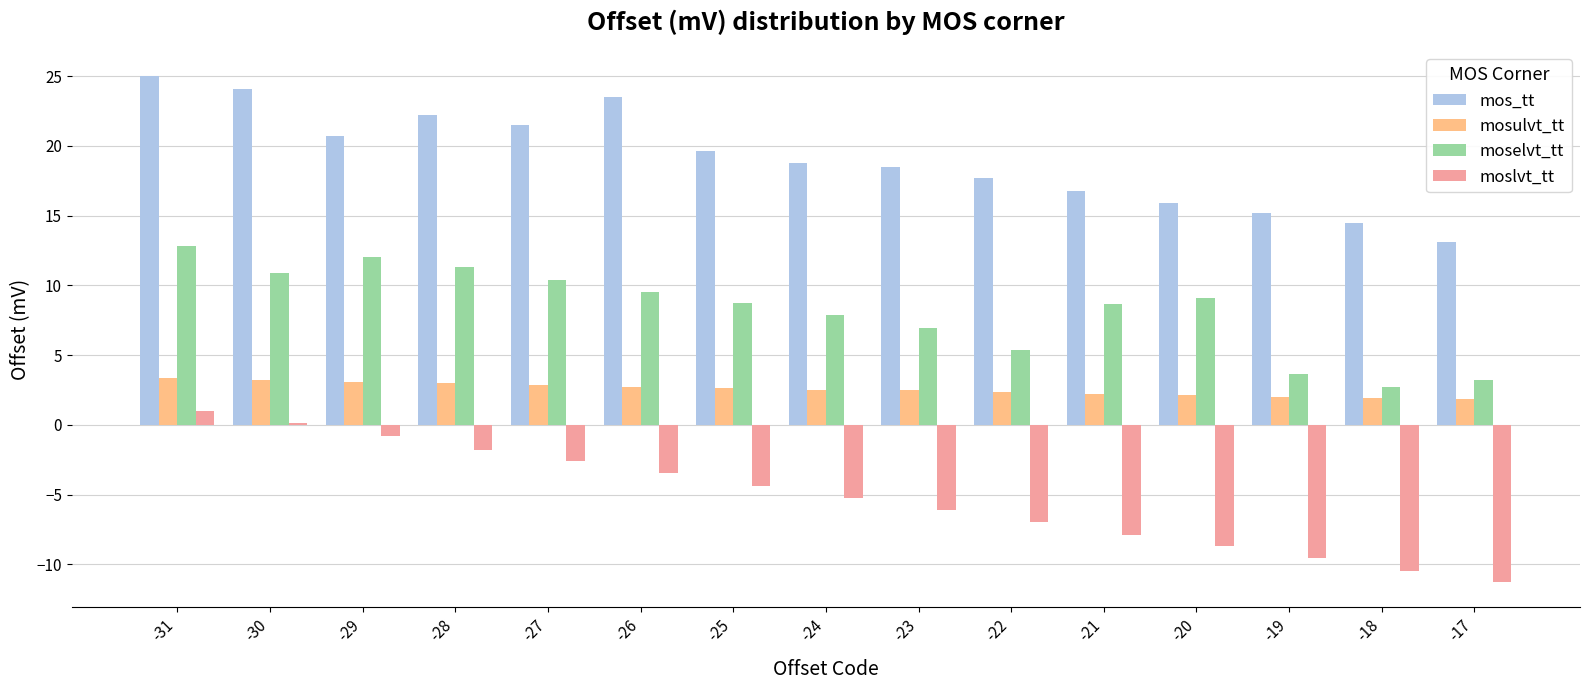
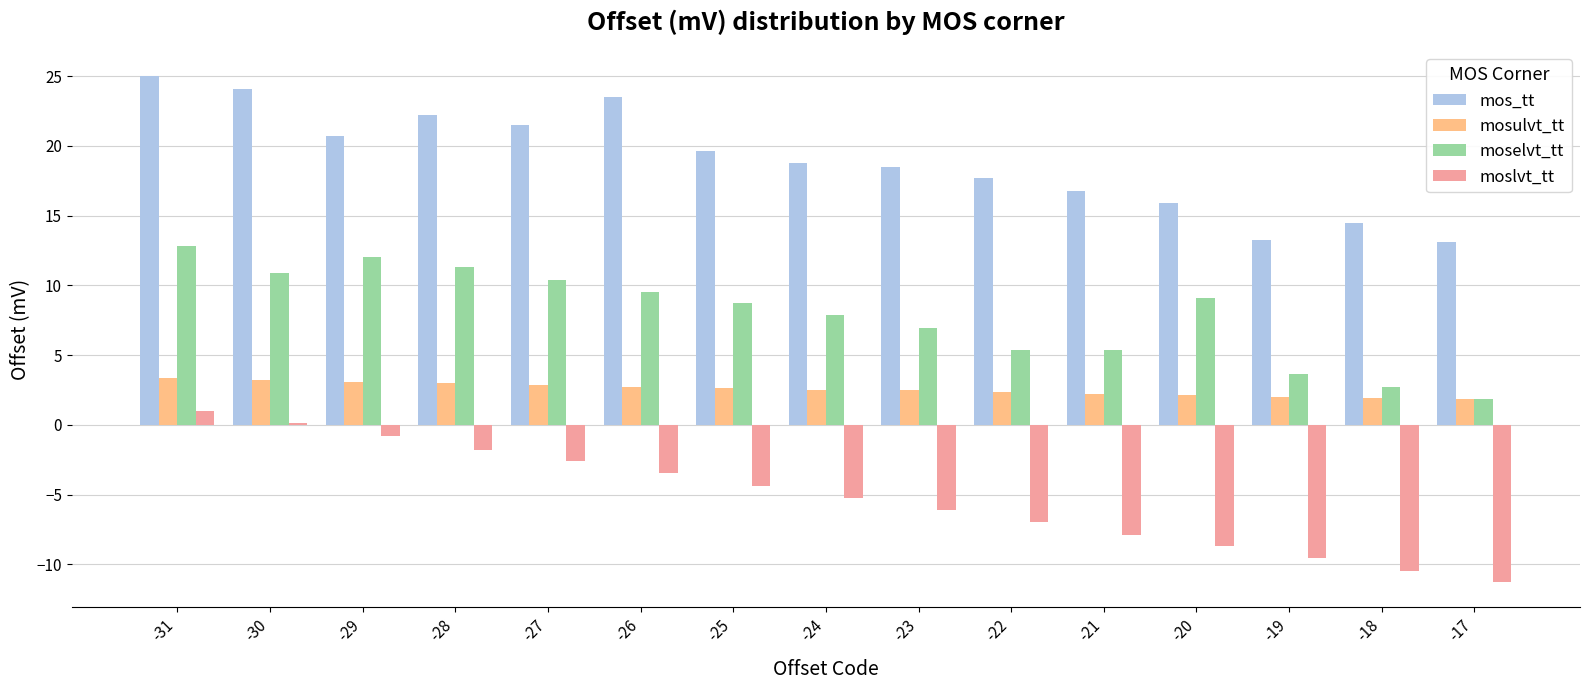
moselvt_tt, -21: 8.7 -> 5.3
mos_tt, -19: 15.2 -> 13.3
moselvt_tt, -17: 3.2 -> 1.8
